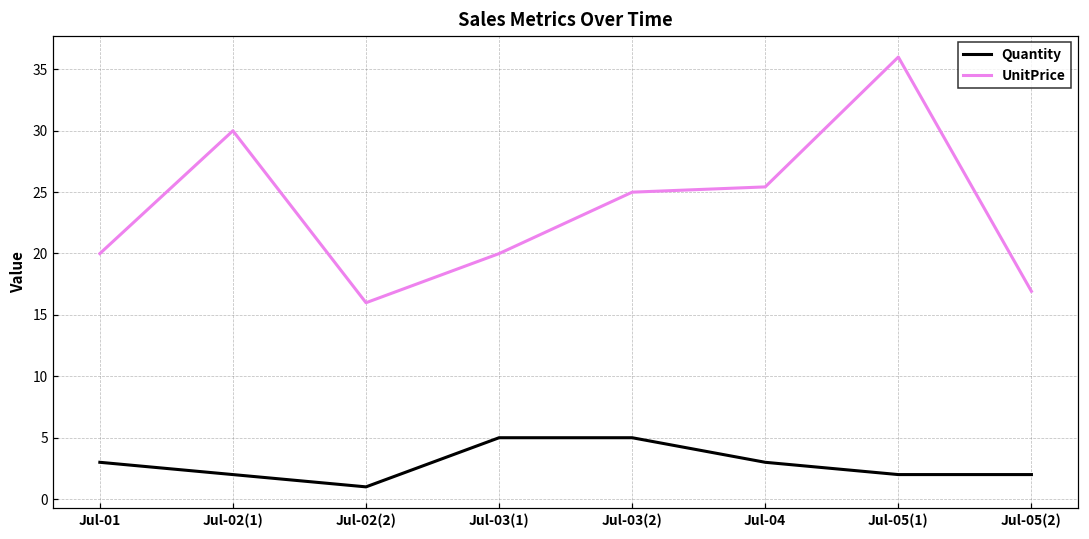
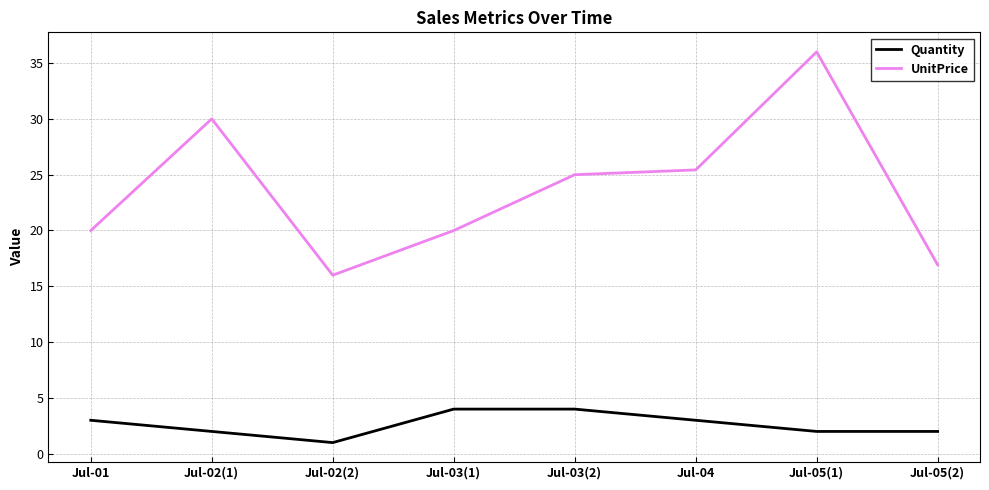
Quantity, Jul-03(1): 5 -> 4
Quantity, Jul-03(2): 5 -> 4
